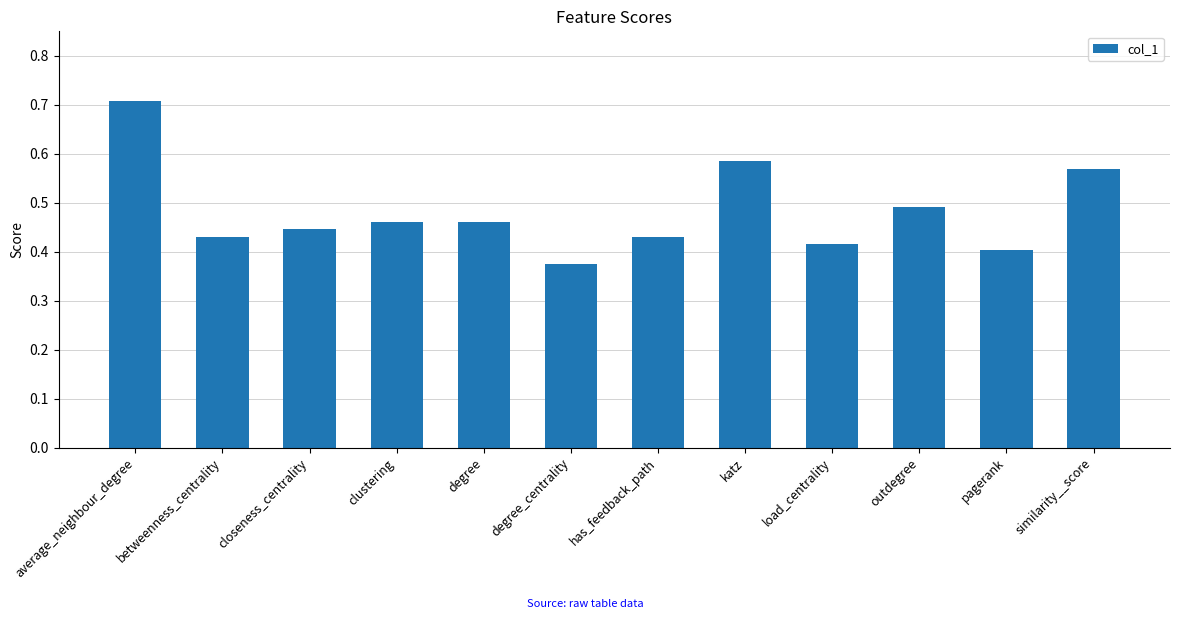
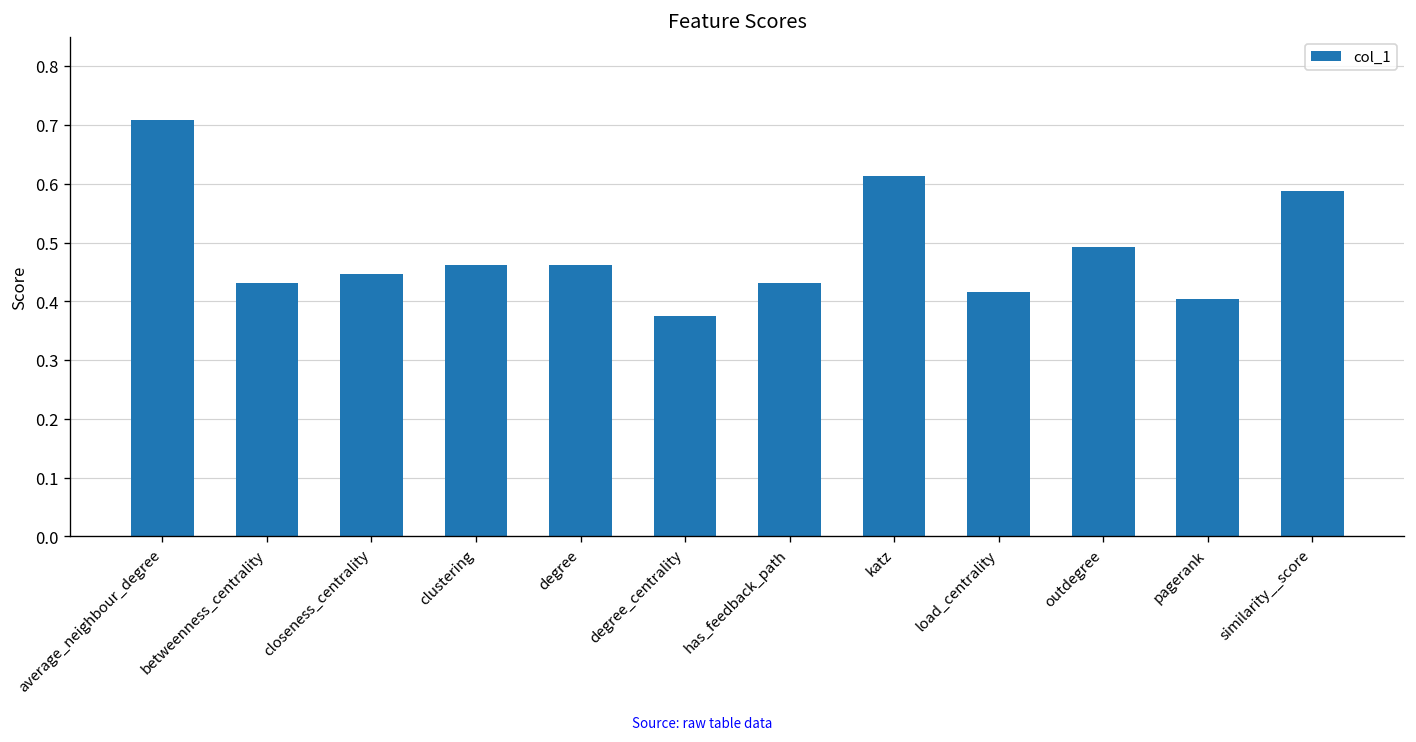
katz: 0.58 -> 0.61
similarity__score: 0.57 -> 0.59
